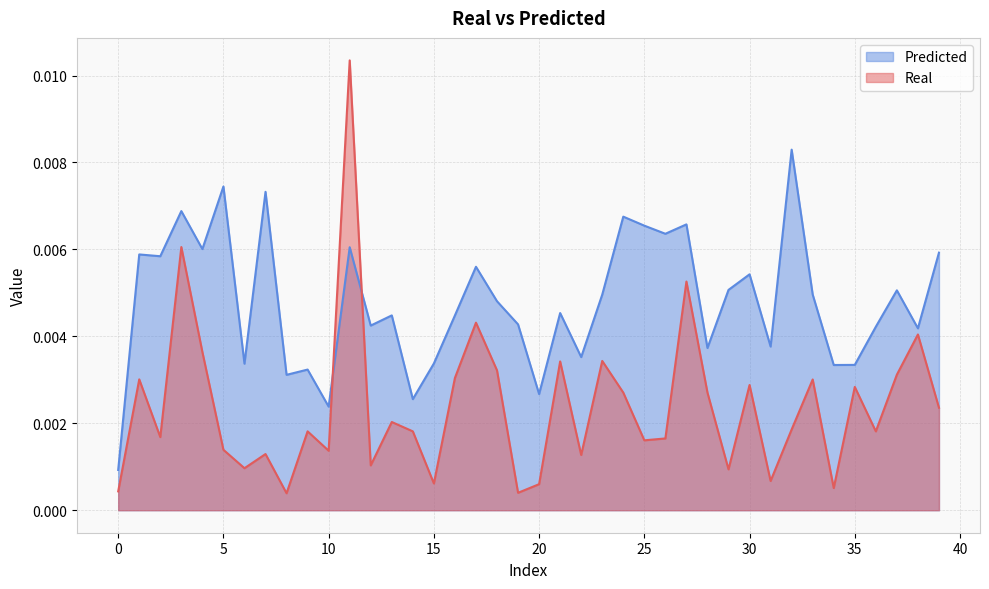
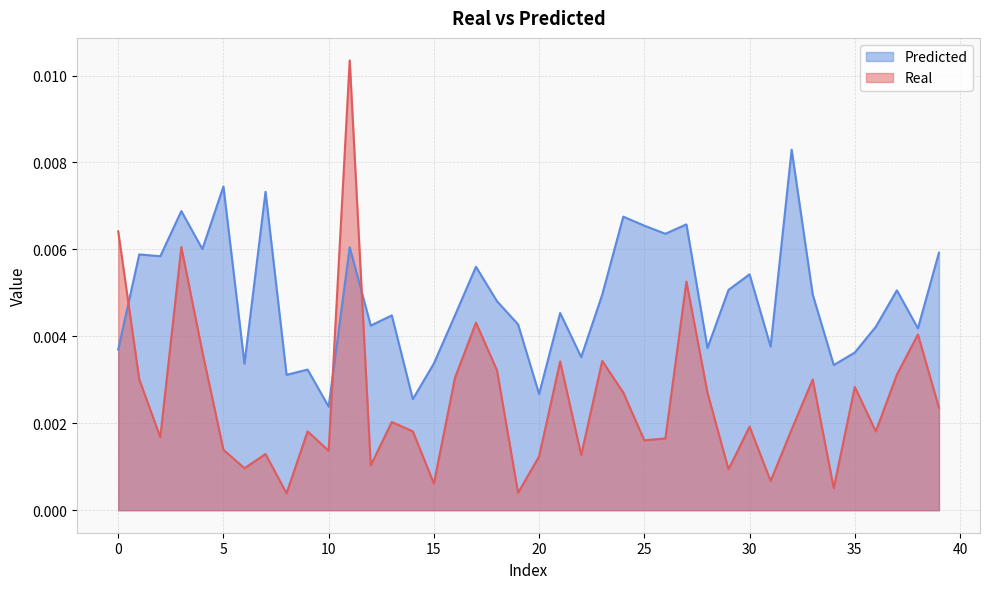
Predicted, 0: 0.0009 -> 0.0037
Real, 0: 0.0004 -> 0.0064
Real, 20: 0.0006 -> 0.0012
Real, 30: 0.0029 -> 0.0019
Predicted, 35: 0.0033 -> 0.0036
